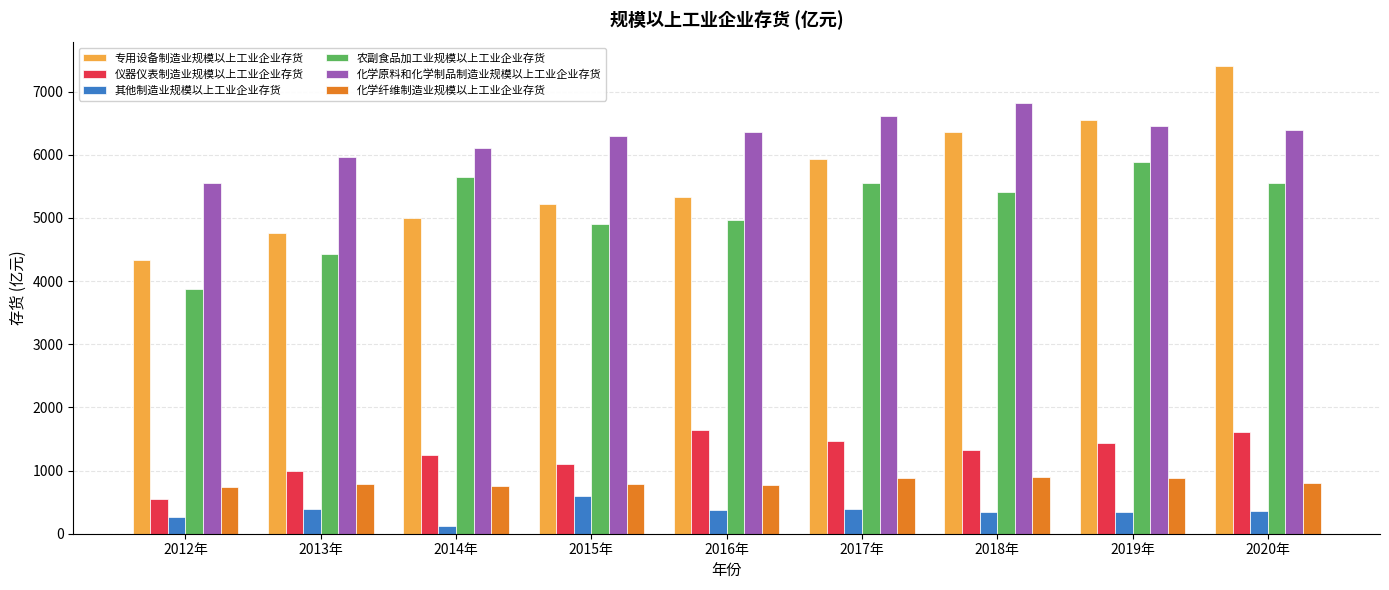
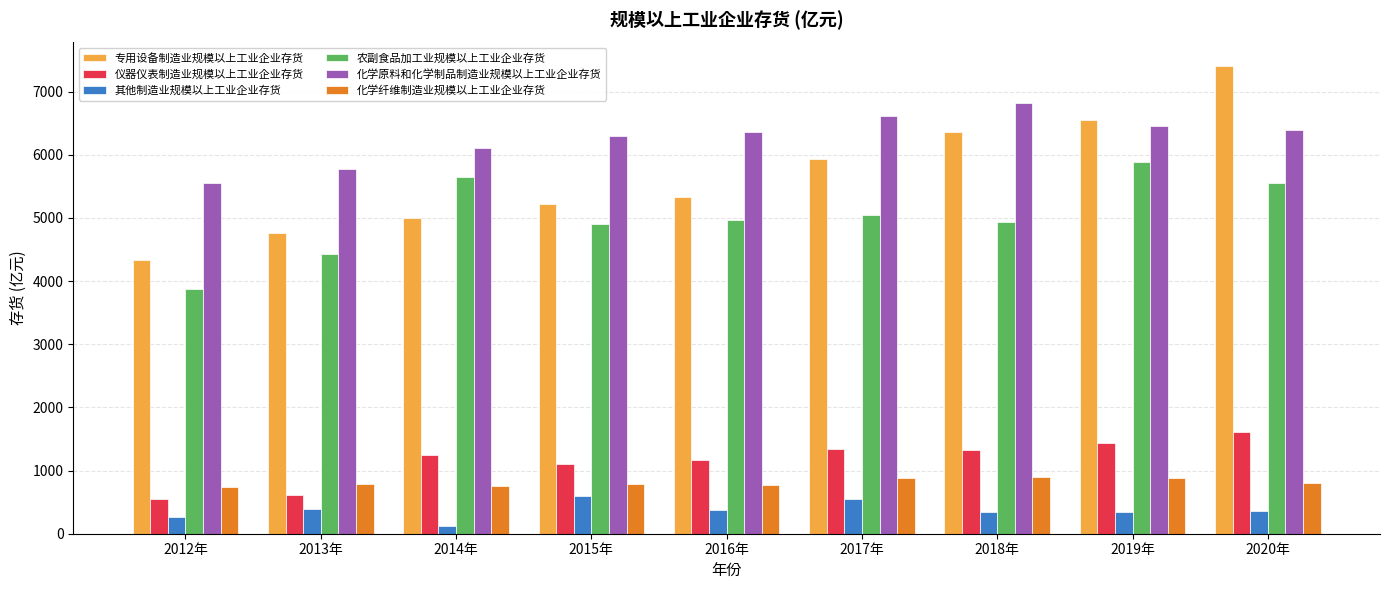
仪器仪表制造业规模以上工业企业存货, 2013年: 1000 -> 600
化学原料和化学制品制造业规模以上工业企业存货, 2013年: 6000 -> 5800
仪器仪表制造业规模以上工业企业存货, 2016年: 1600 -> 1200
仪器仪表制造业规模以上工业企业存货, 2017年: 1500 -> 1300
其他制造业规模以上工业企业存货, 2017年: 400 -> 500
农副食品加工业规模以上工业企业存货, 2017年: 5500 -> 5100
农副食品加工业规模以上工业企业存货, 2018年: 5400 -> 4900
